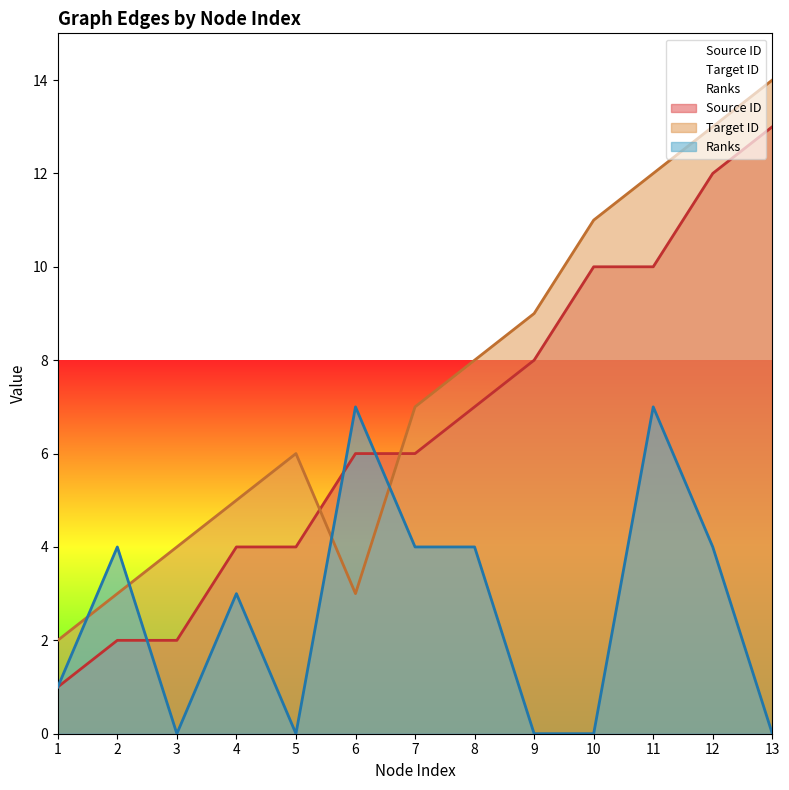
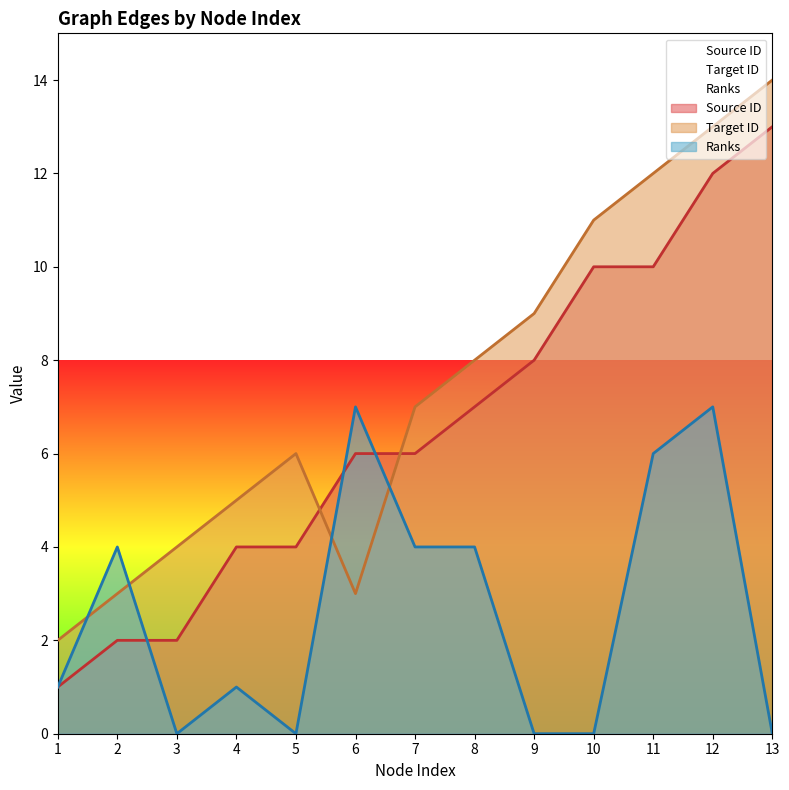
Ranks, 4: 3 -> 1
Ranks, 11: 7 -> 6
Ranks, 12: 4 -> 7
